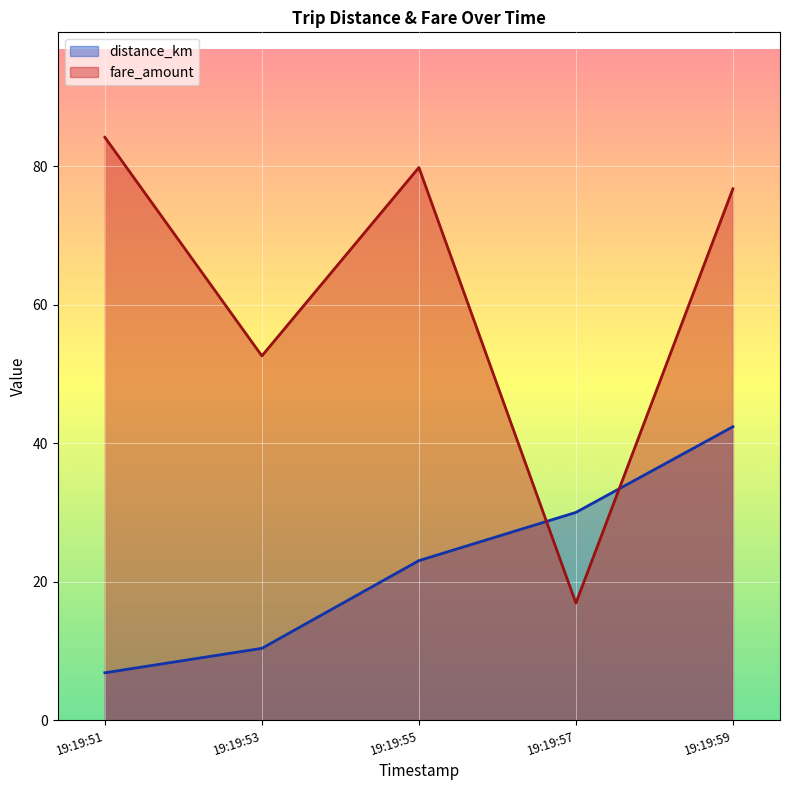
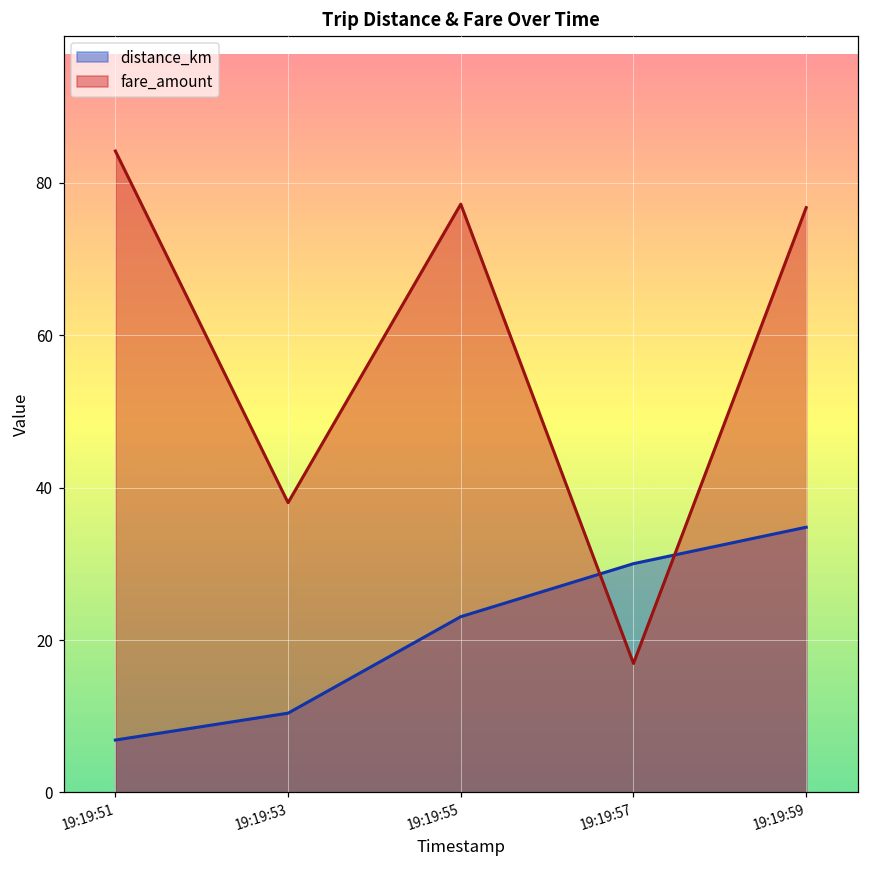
fare_amount, 19:19:53: 53 -> 38
fare_amount, 19:19:55: 80 -> 77
distance_km, 19:19:59: 42 -> 35
